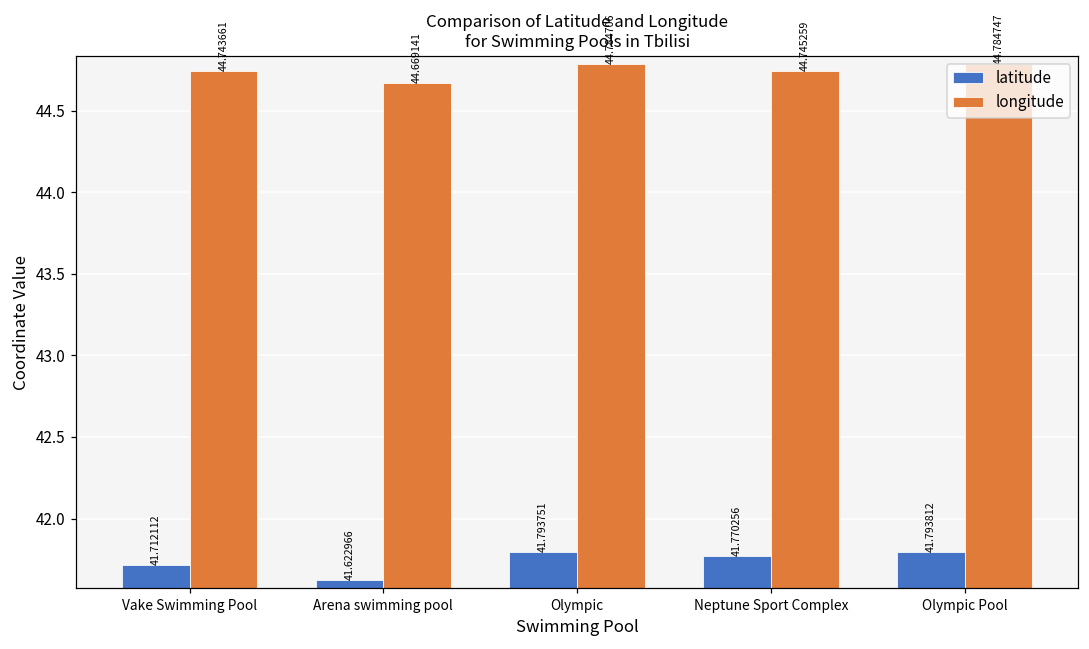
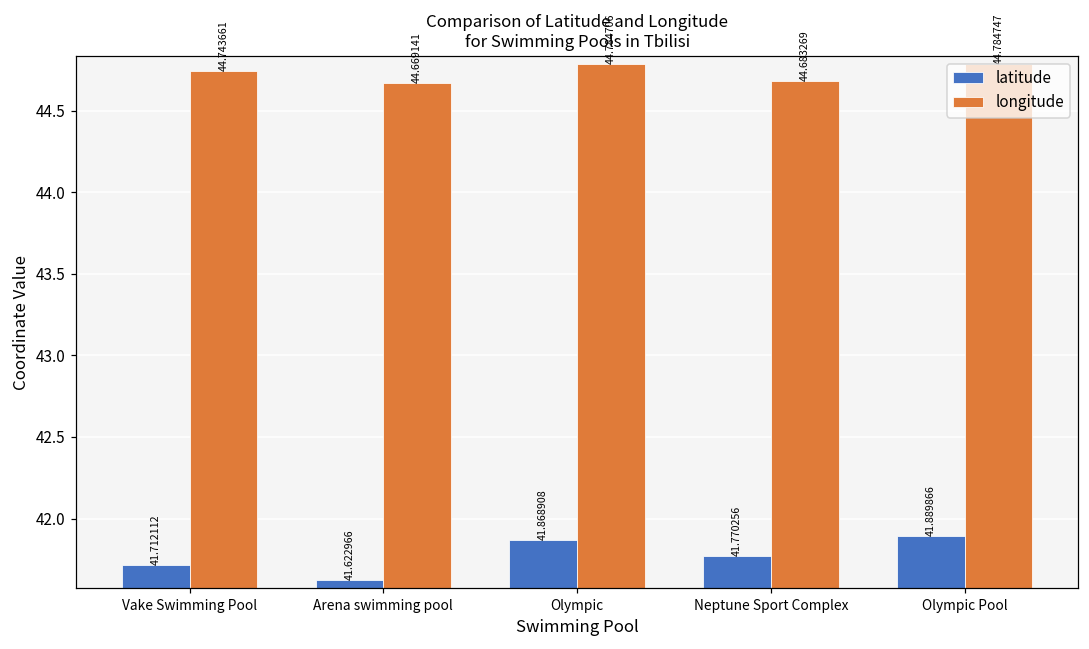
latitude, Olympic: 41.793751 -> 41.868908
longitude, Neptune Sport Complex: 44.745259 -> 44.683269
latitude, Olympic Pool: 41.793812 -> 41.889866
